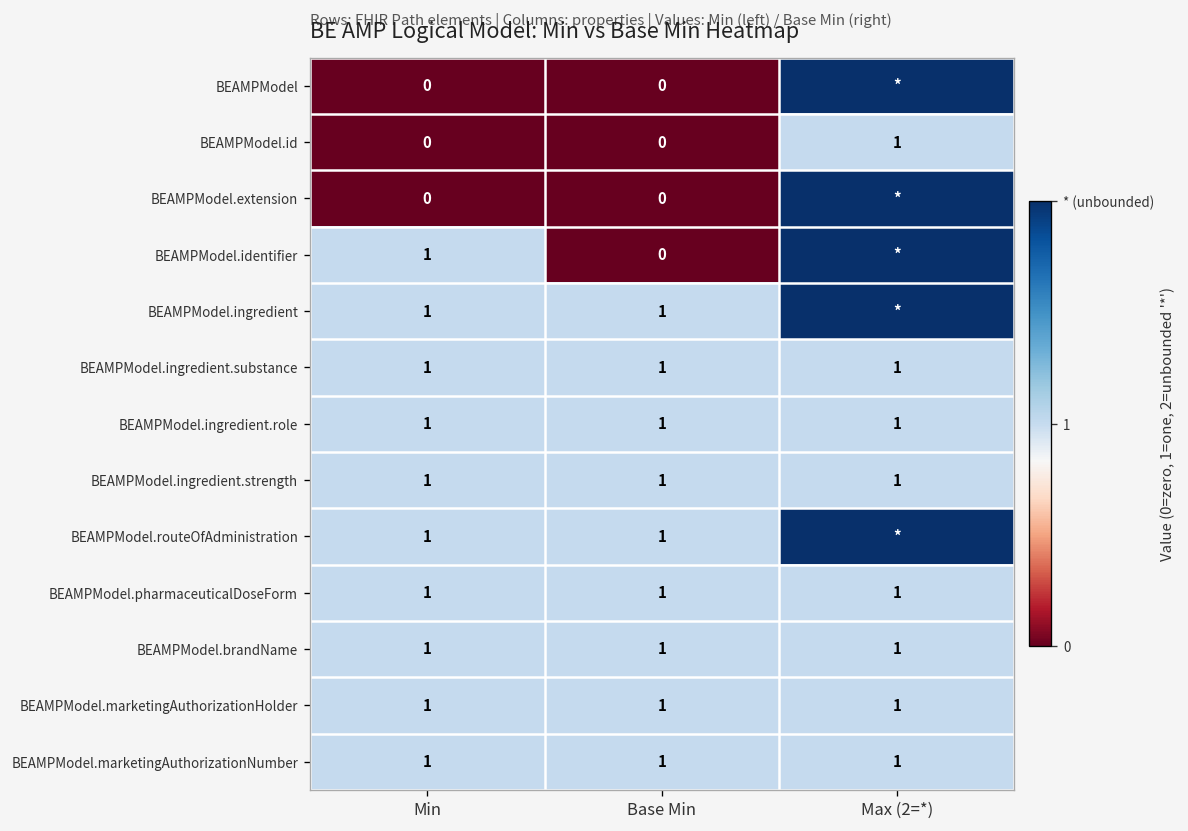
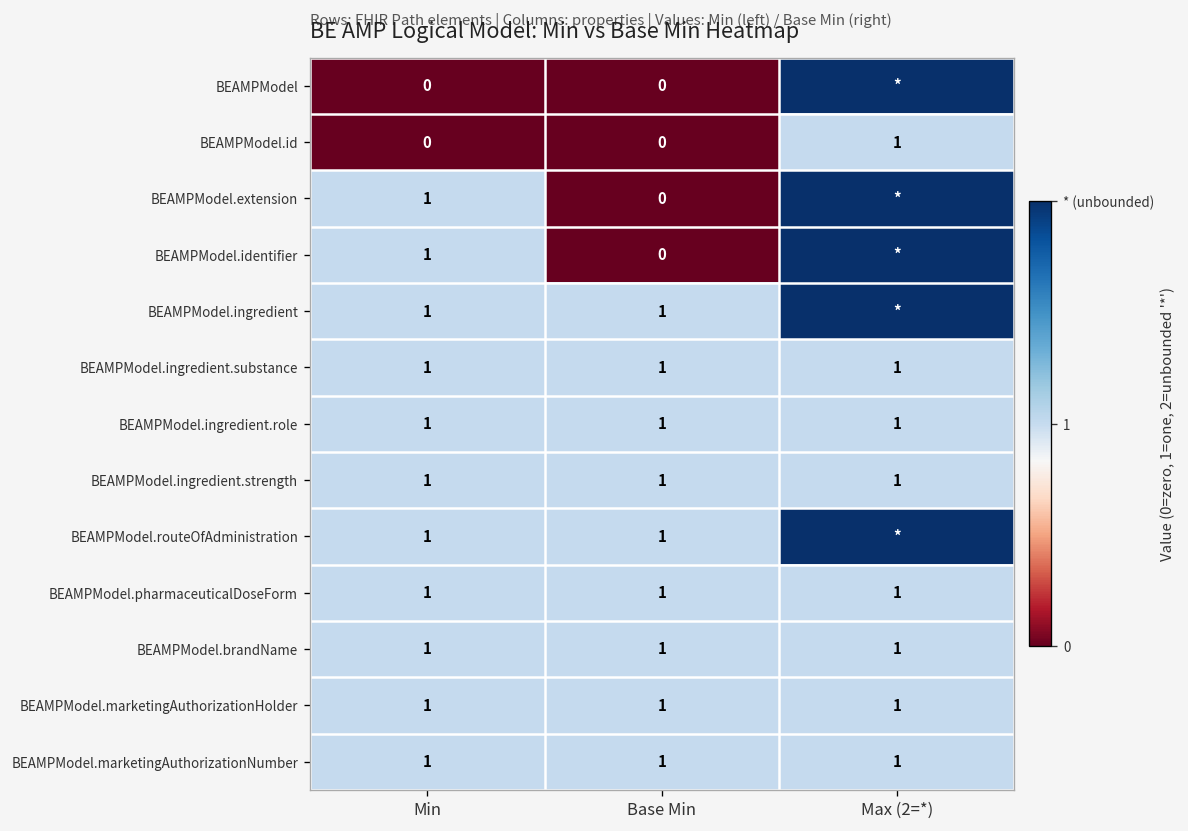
BEAMPModel.extension, Min: 0 -> 1
